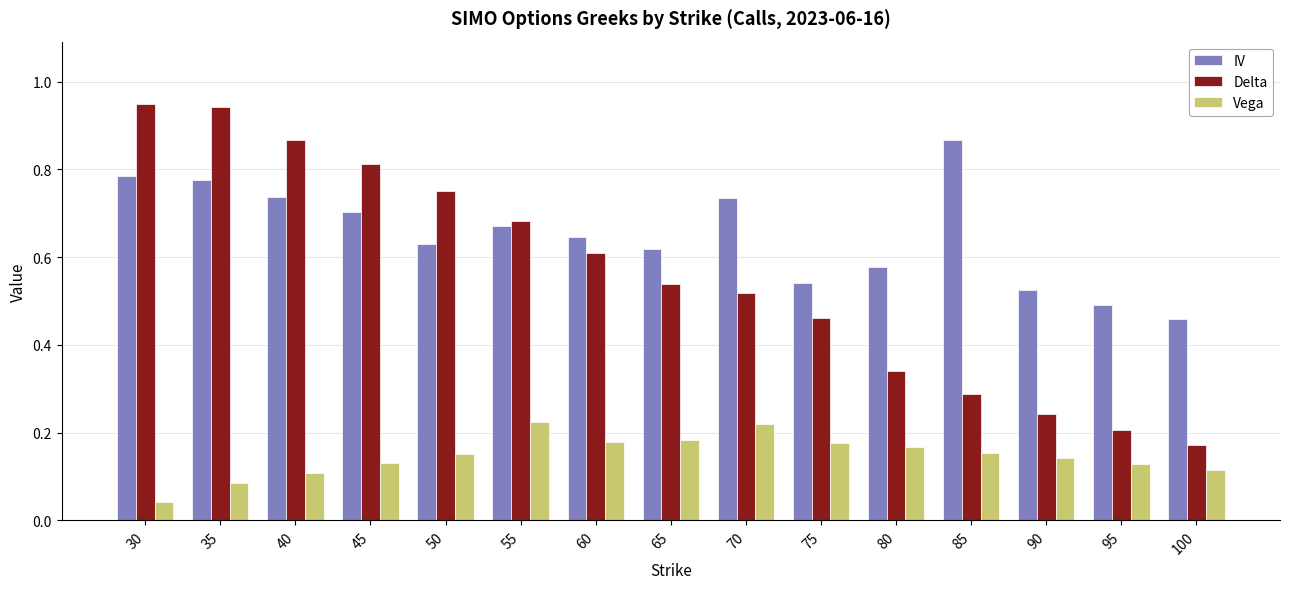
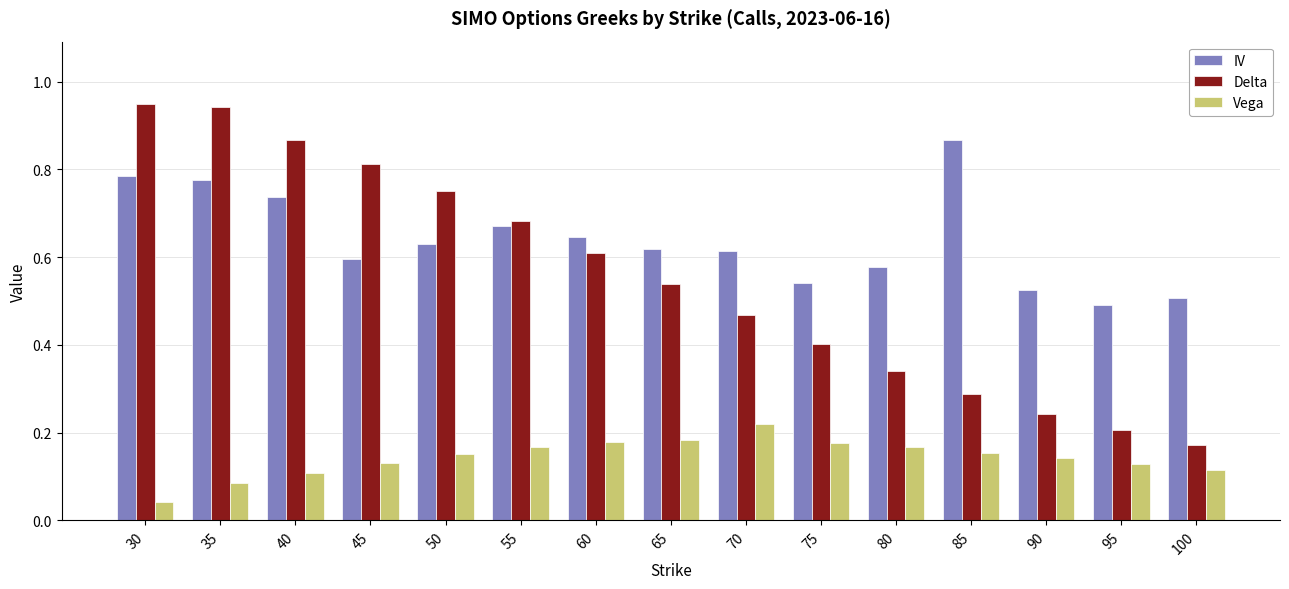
IV, 45: 0.70 -> 0.59
Vega, 55: 0.22 -> 0.17
IV, 70: 0.74 -> 0.61
Delta, 70: 0.52 -> 0.47
Delta, 75: 0.46 -> 0.40
IV, 100: 0.46 -> 0.51
